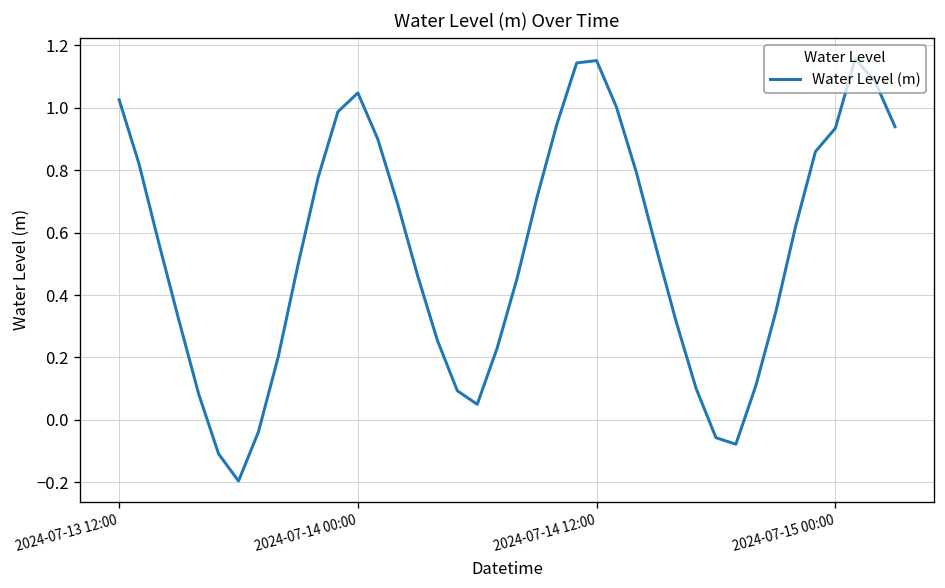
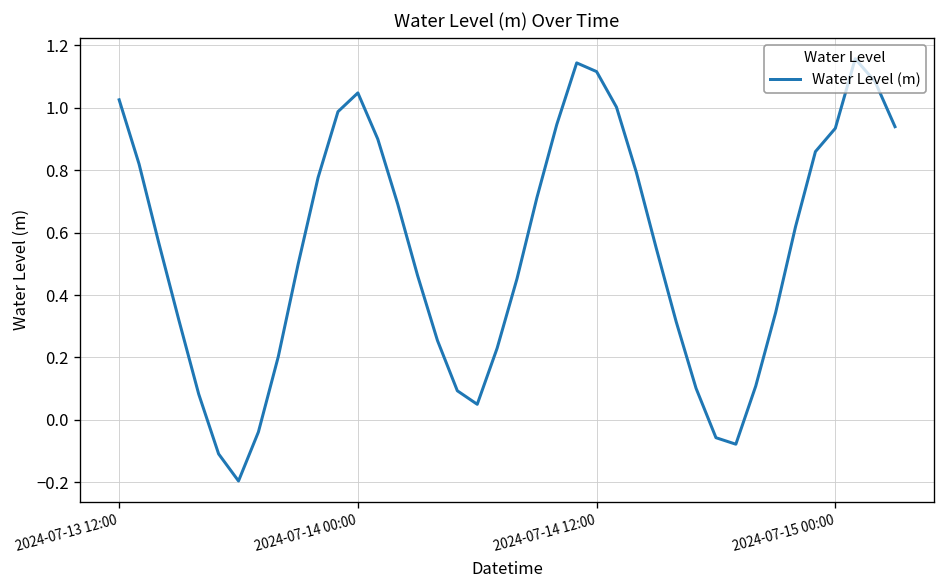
2024-07-14 12:00: 1.15 -> 1.12
